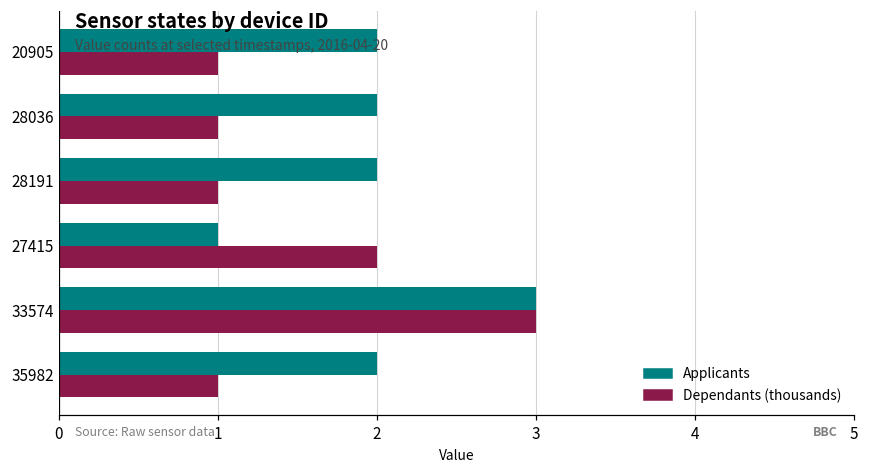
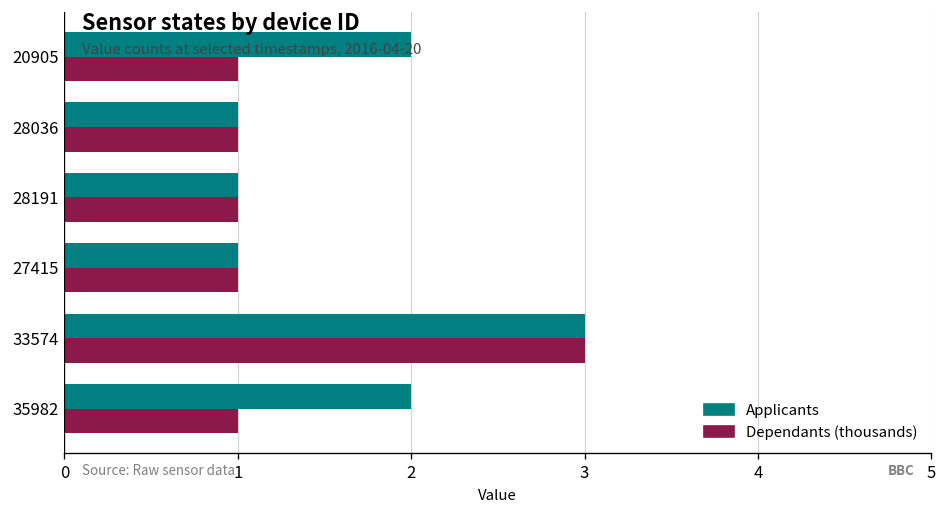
Applicants, 28036: 2 -> 1
Applicants, 28191: 2 -> 1
Dependants (thousands), 27415: 2 -> 1
